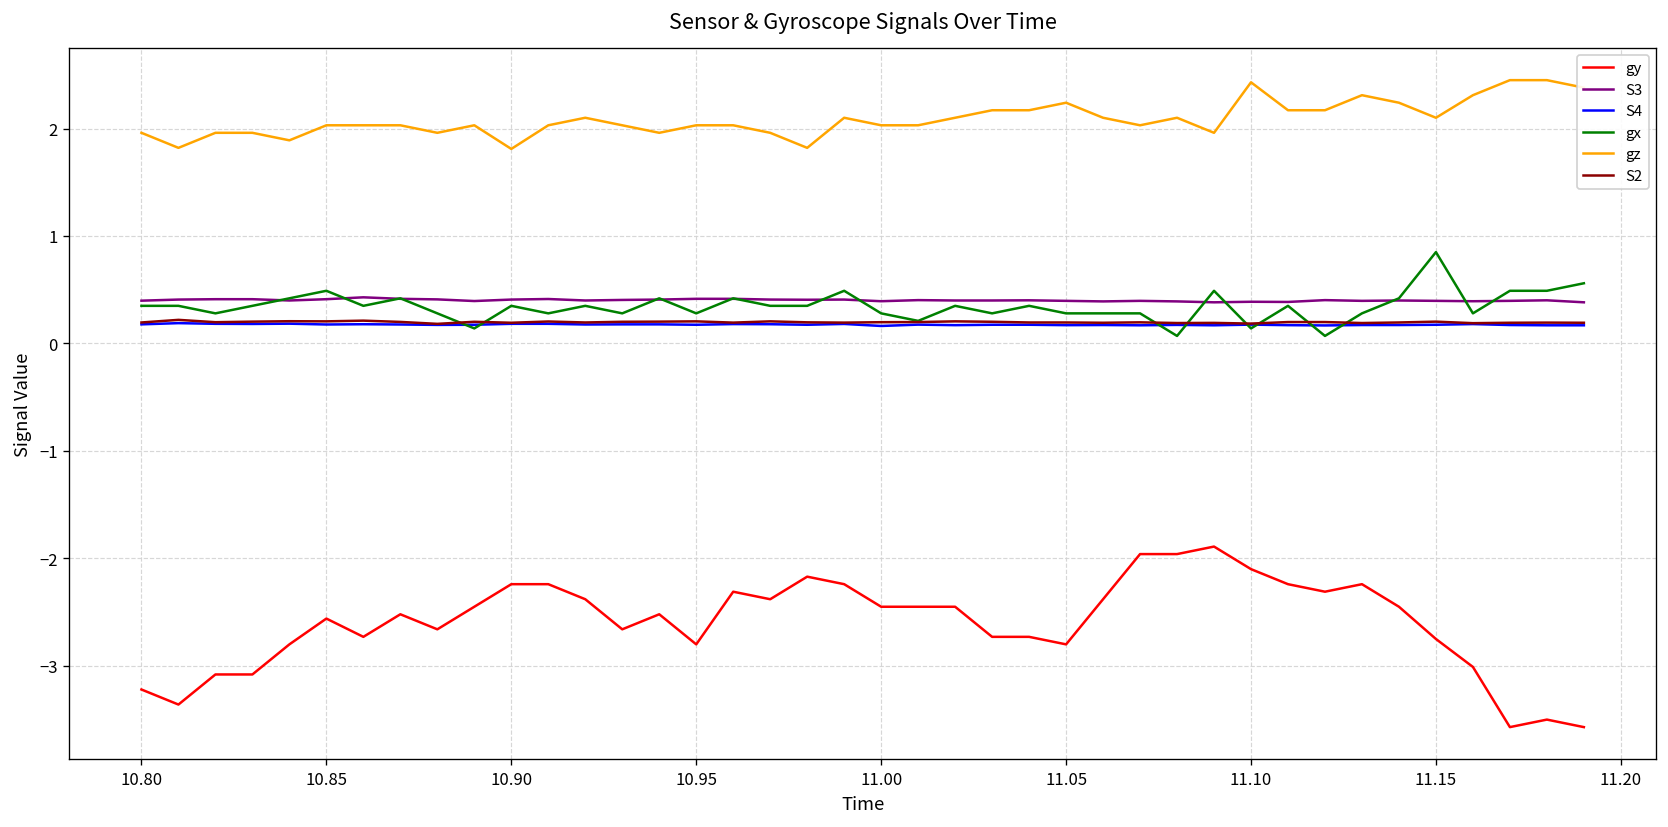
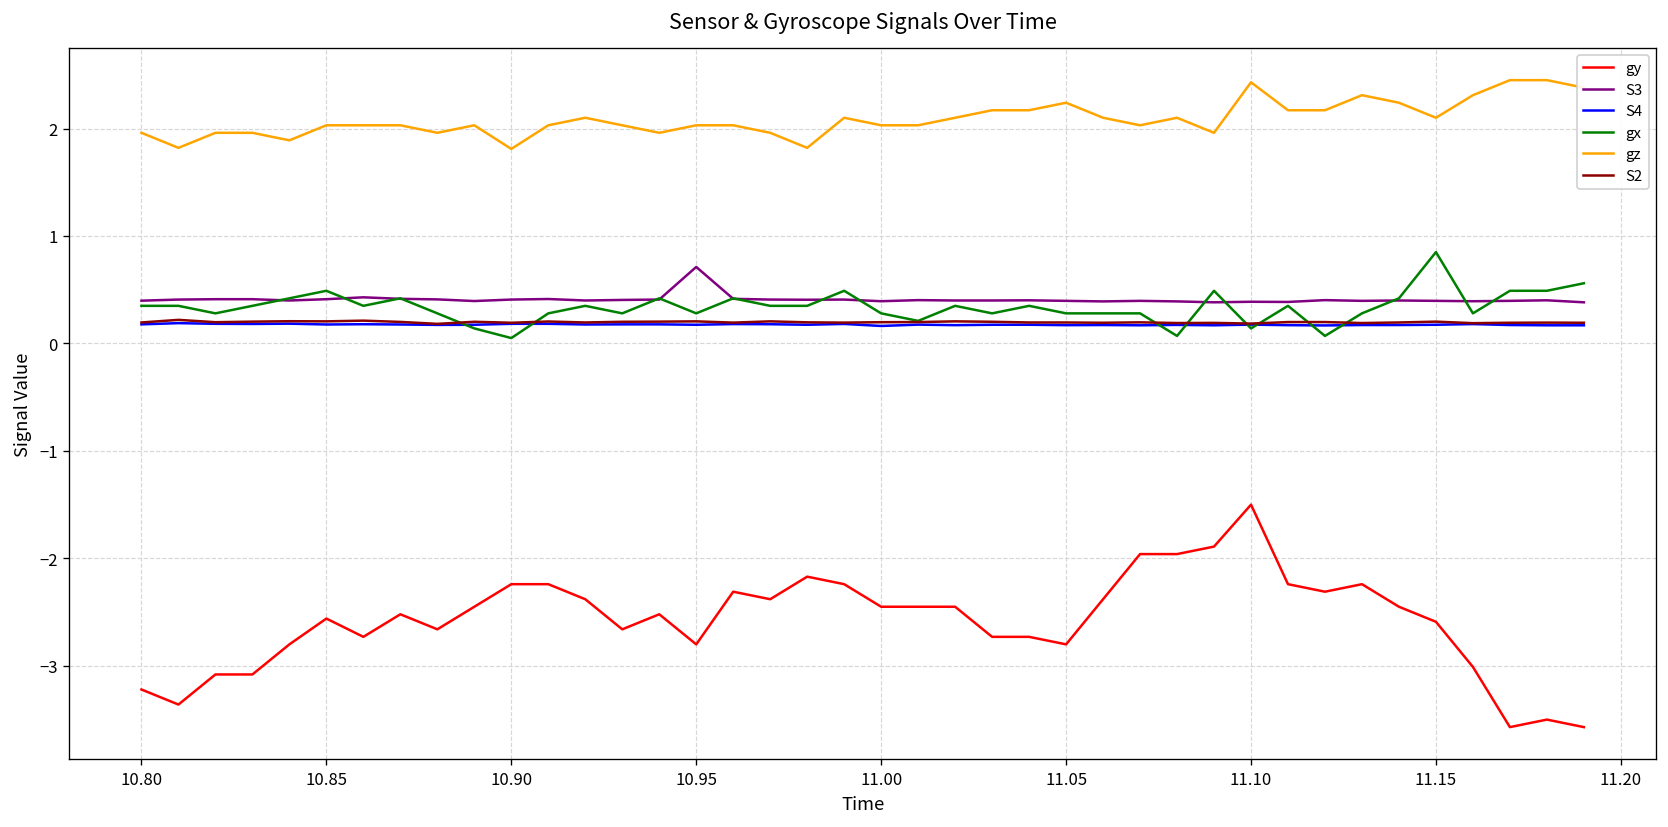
gx, 10.90: 0.4 -> 0.1
S3, 10.95: 0.4 -> 0.7
gy, 11.10: -2.1 -> -1.5
gy, 11.15: -2.8 -> -2.6
